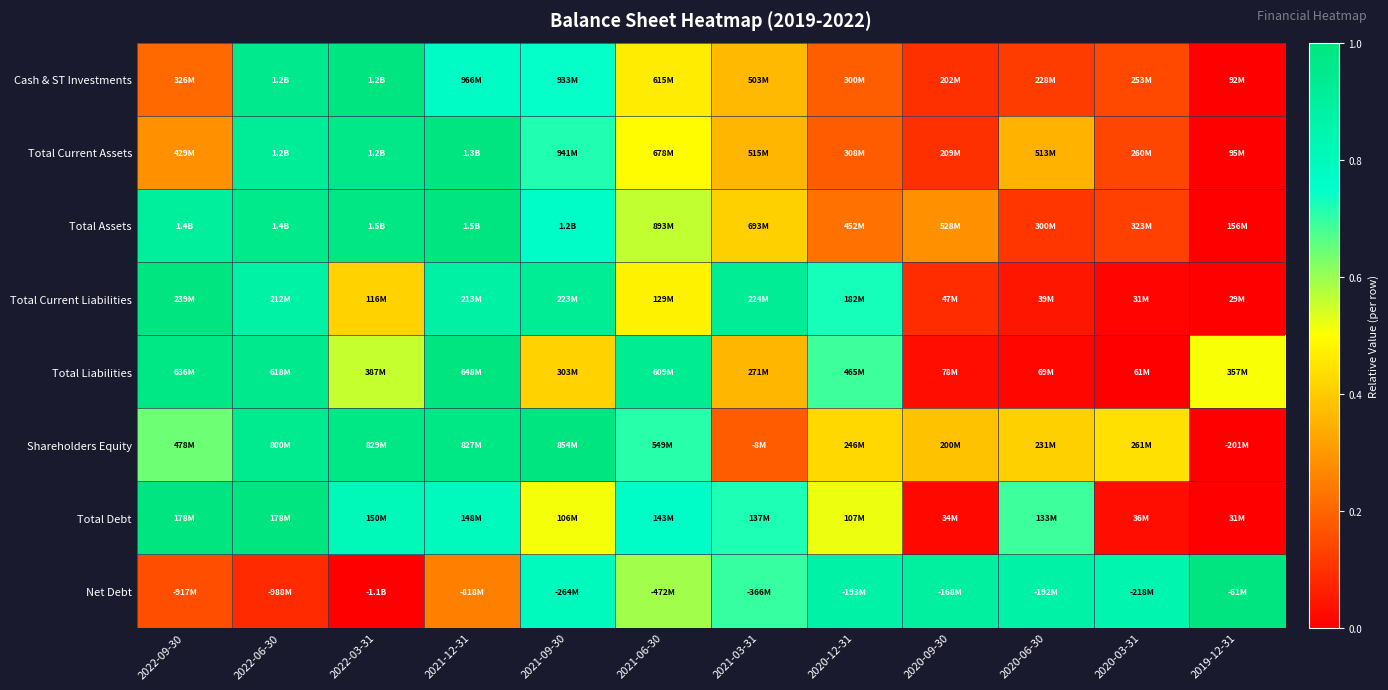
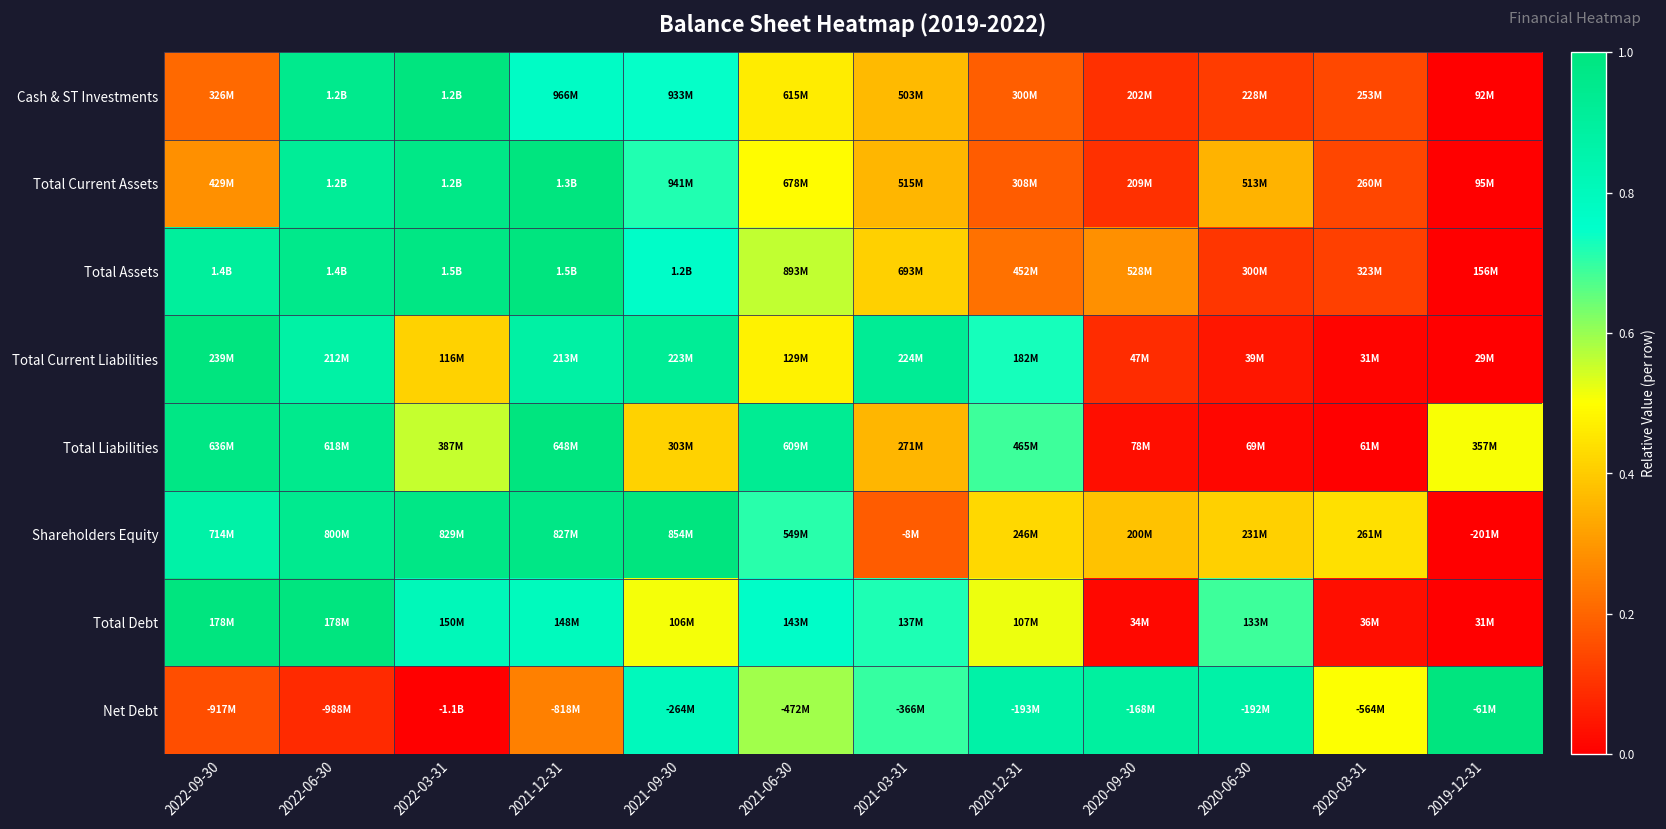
Shareholders Equity, 2022-09-30: 478M -> 714M
Net Debt, 2020-03-31: -218M -> -564M
